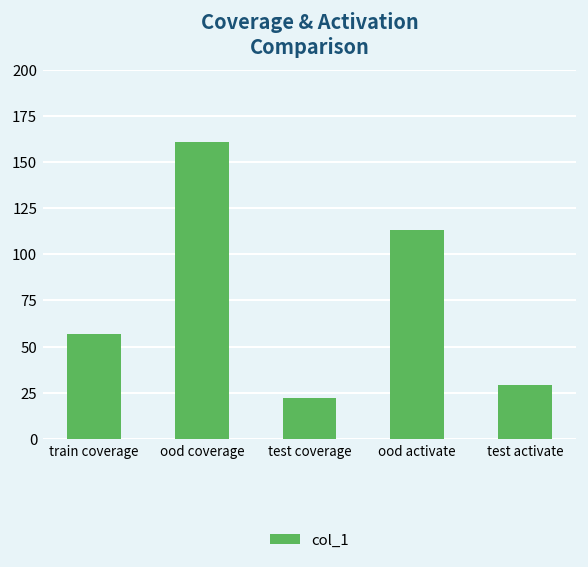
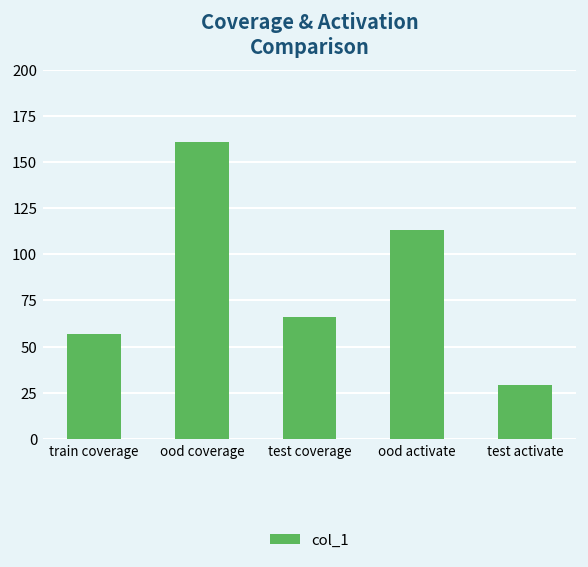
test coverage: 22 -> 66
